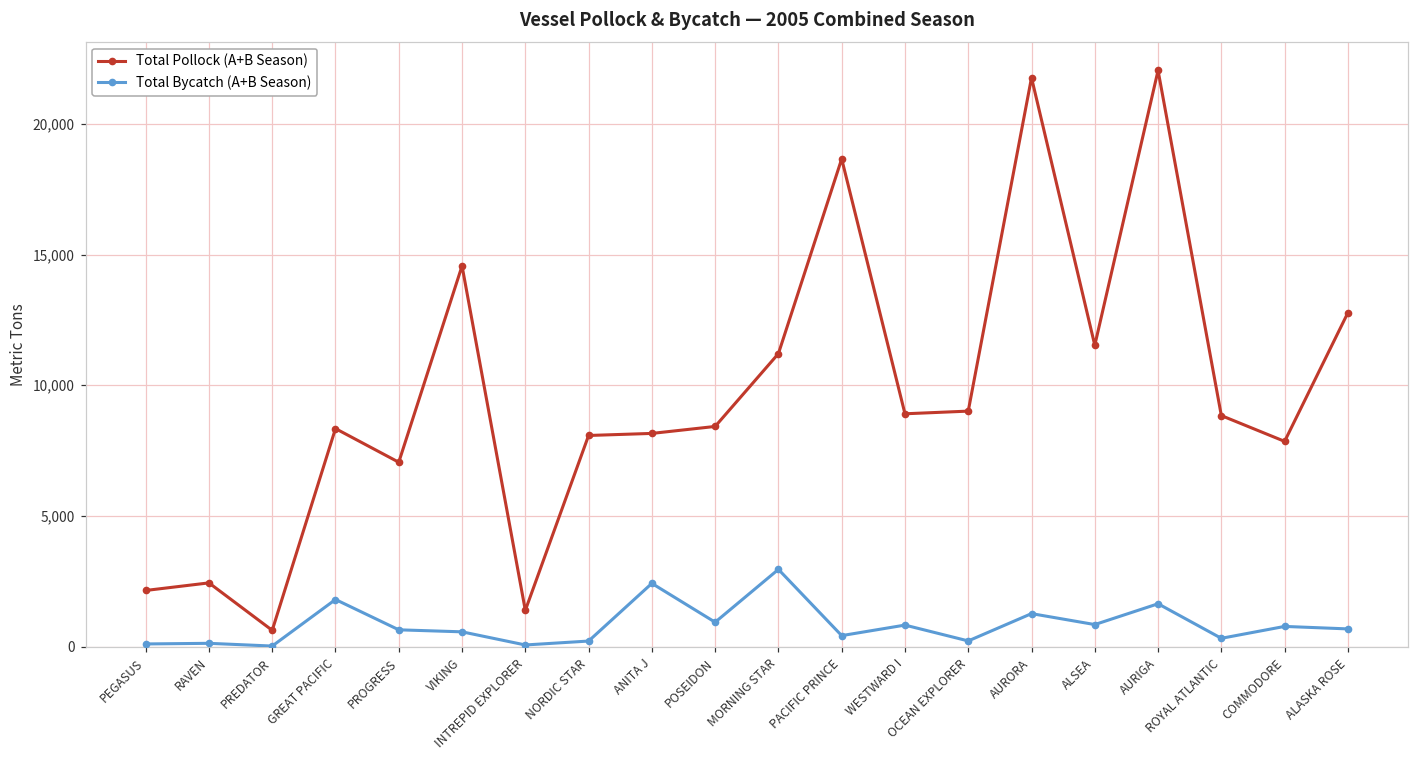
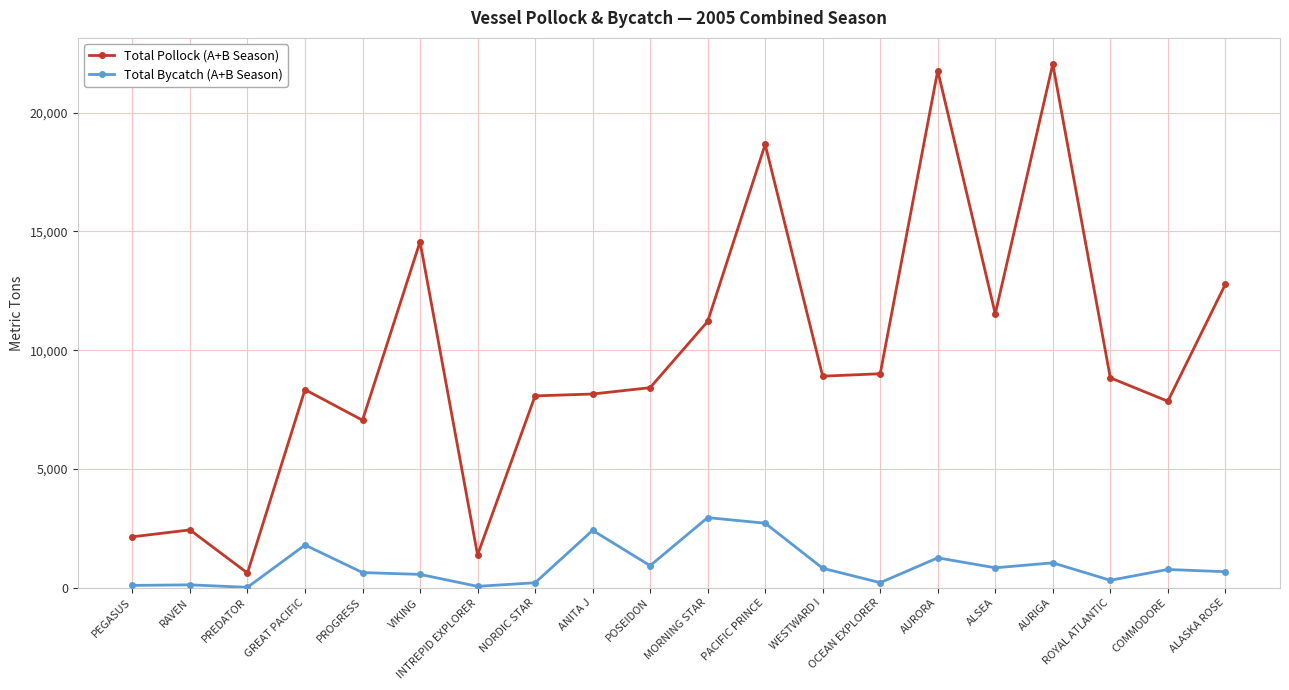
Total Bycatch (A+B Season), PACIFIC PRINCE: 400 -> 2,700
Total Bycatch (A+B Season), AURIGA: 1,600 -> 1,100
